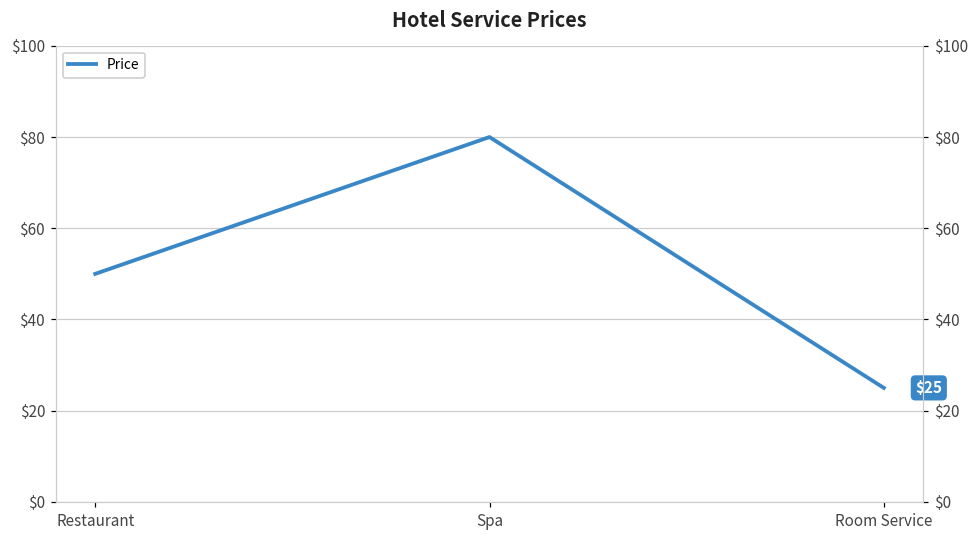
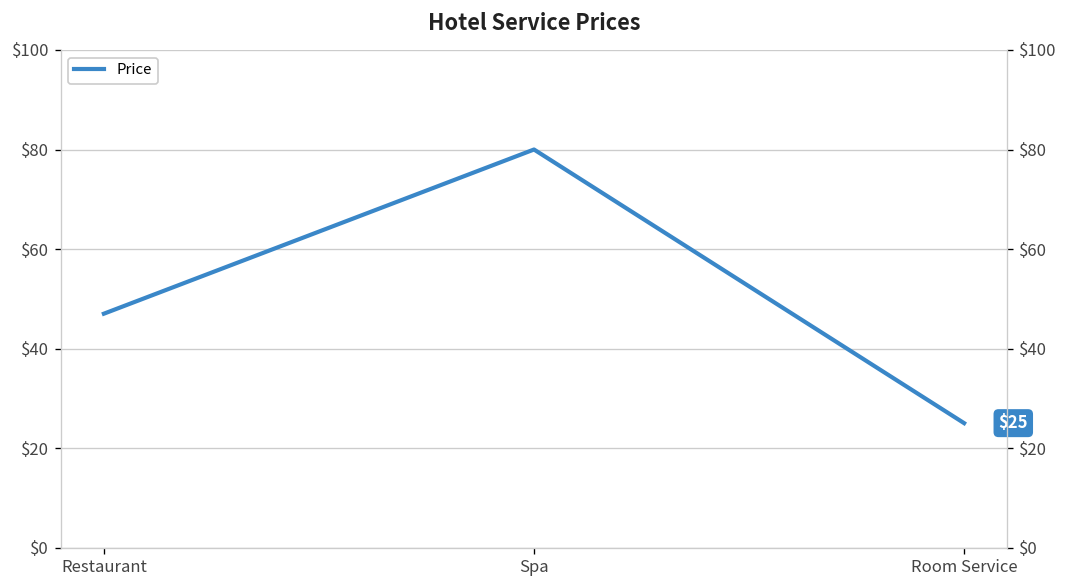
Restaurant: $50 -> $47
